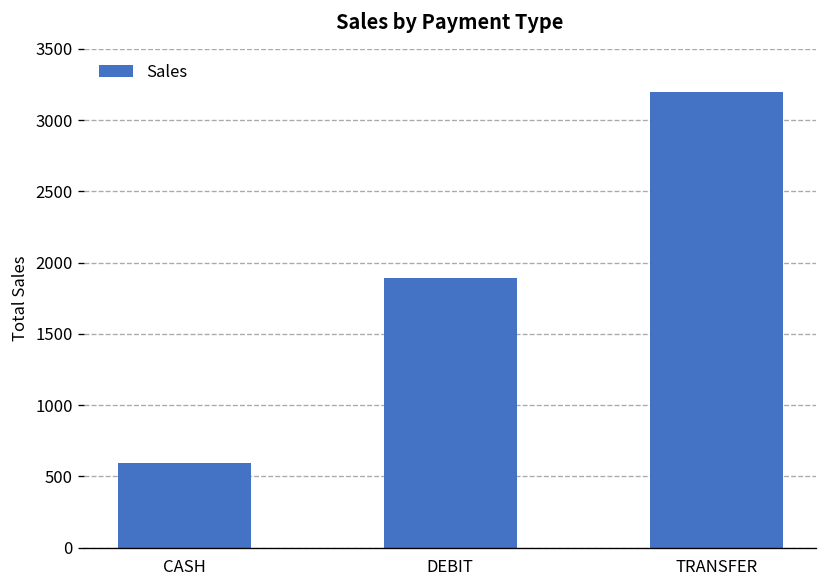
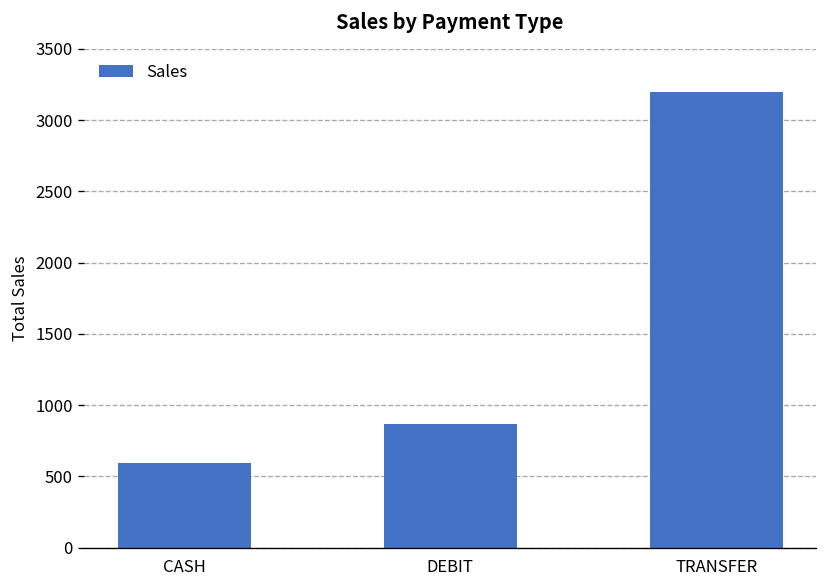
DEBIT: 1890 -> 870
